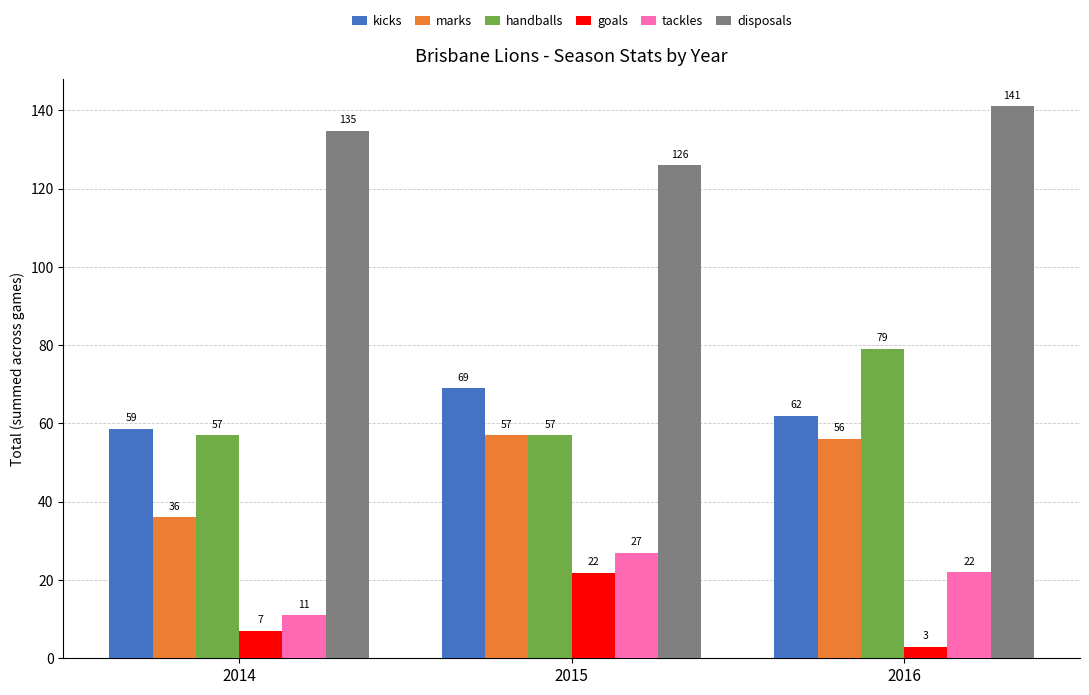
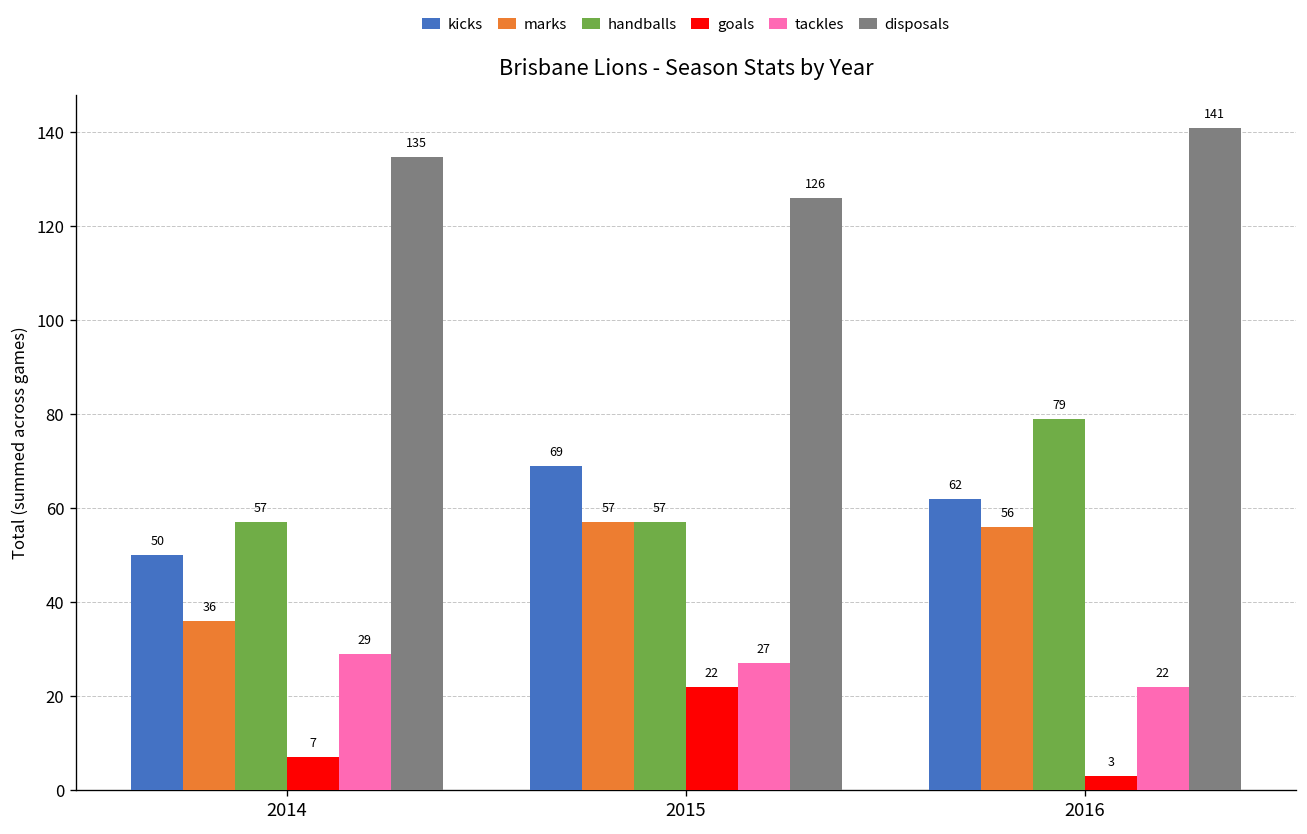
kicks, 2014: 59 -> 50
tackles, 2014: 11 -> 29
